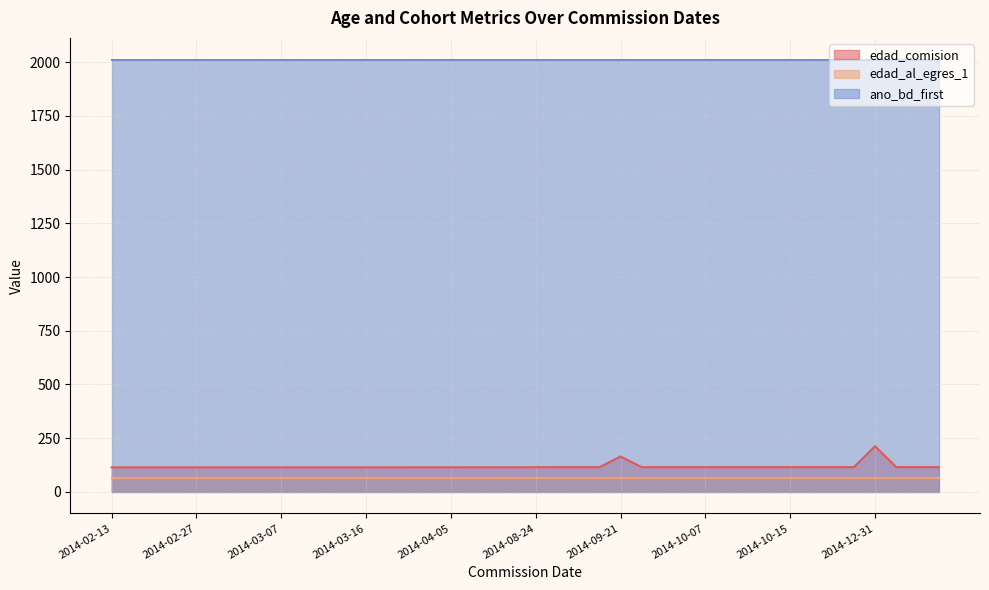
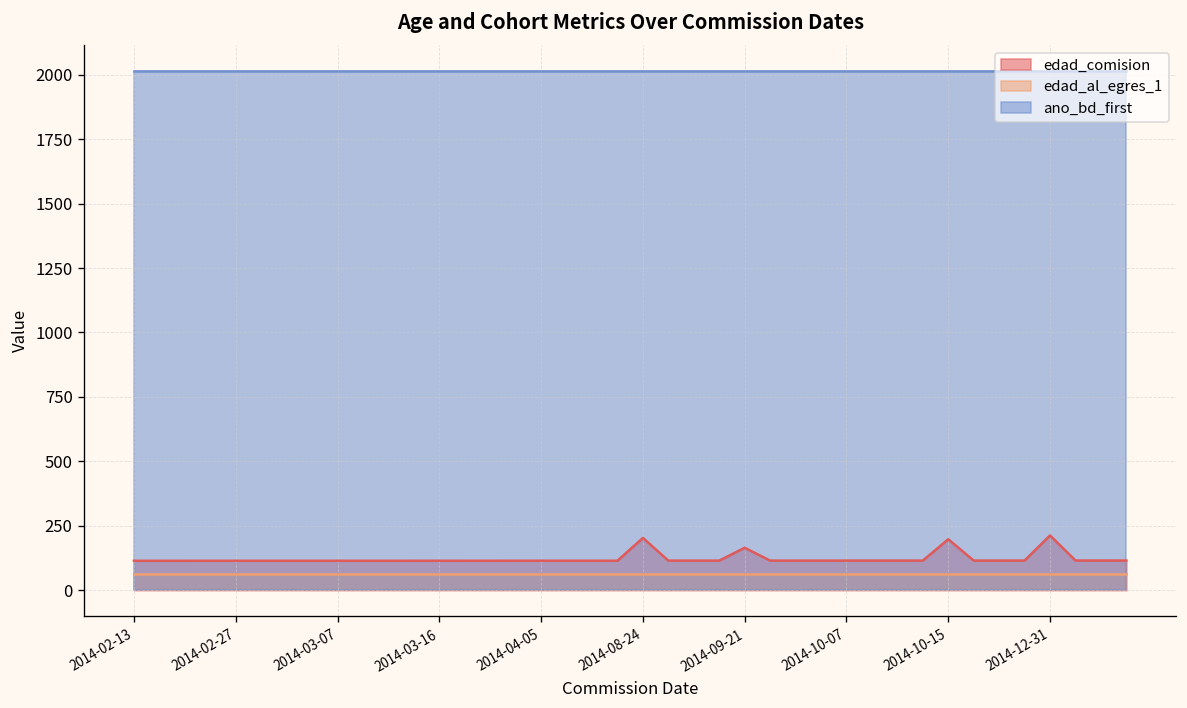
edad_comision, 2014-08-24: 110 -> 200
edad_comision, 2014-10-15: 110 -> 200
